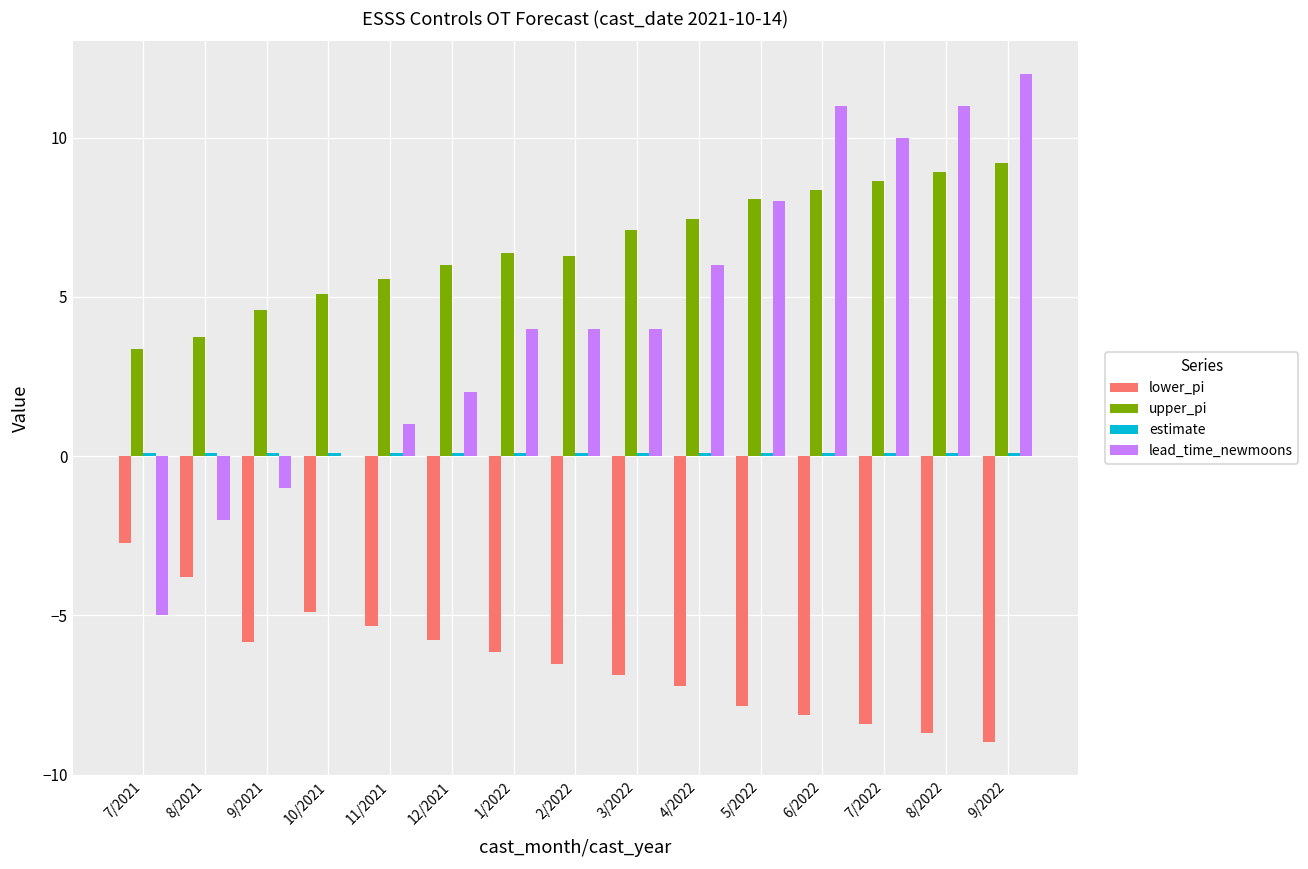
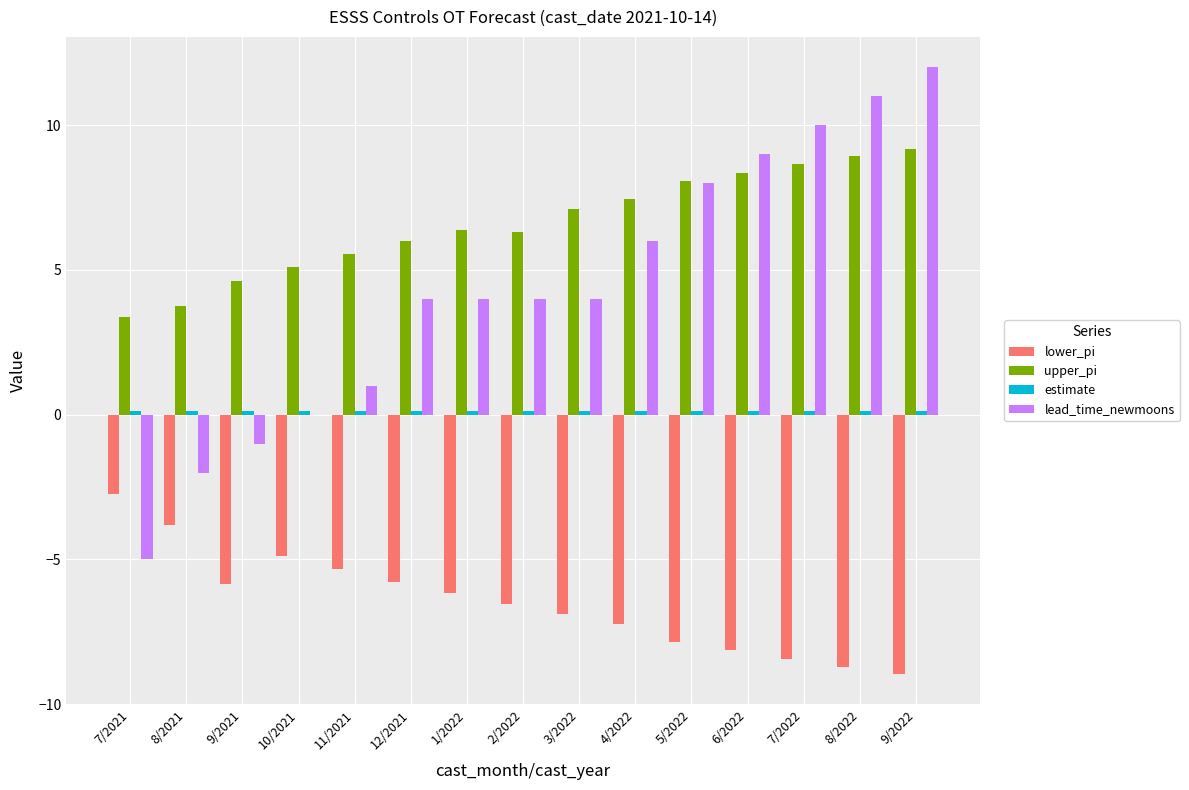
lead_time_newmoons, 12/2021: 2 -> 4
lead_time_newmoons, 6/2022: 11 -> 9
